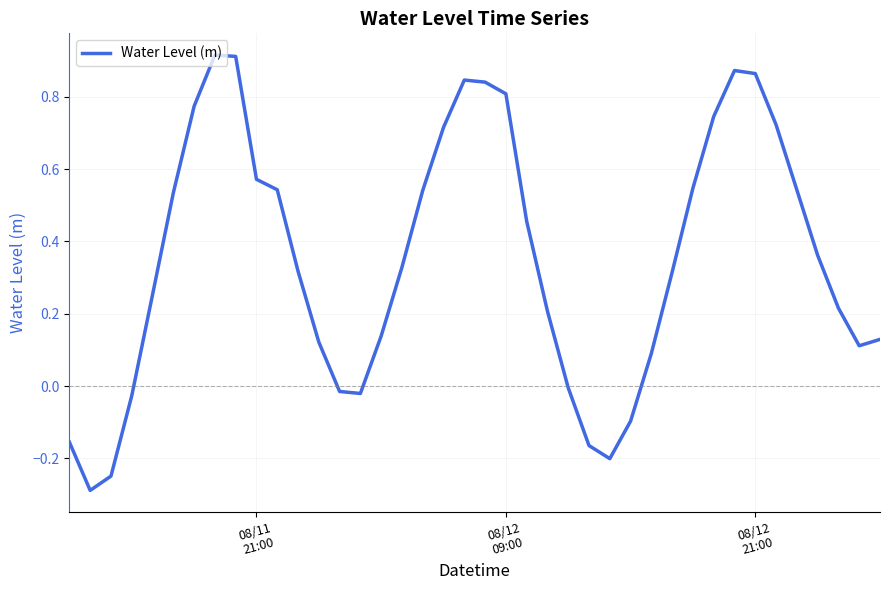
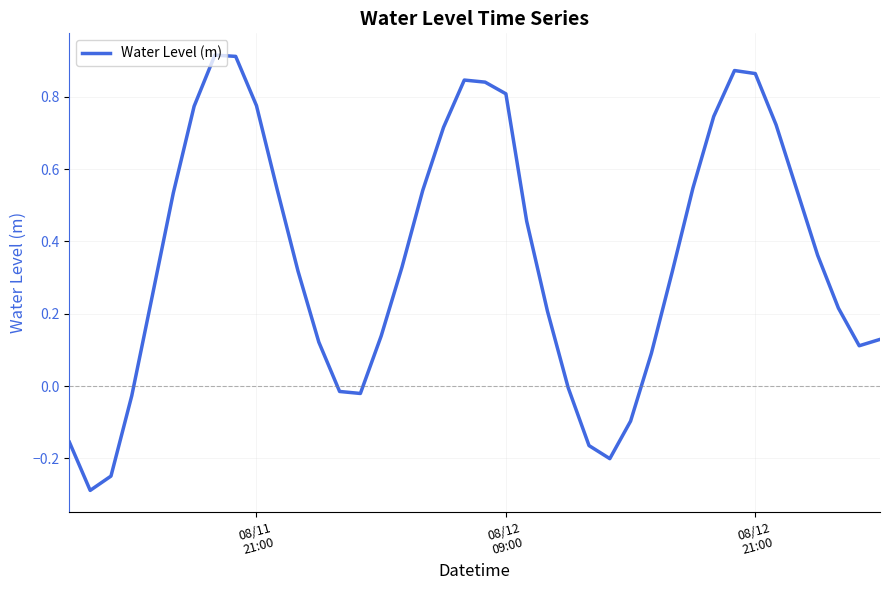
08/11 21:00: 0.57 -> 0.78
